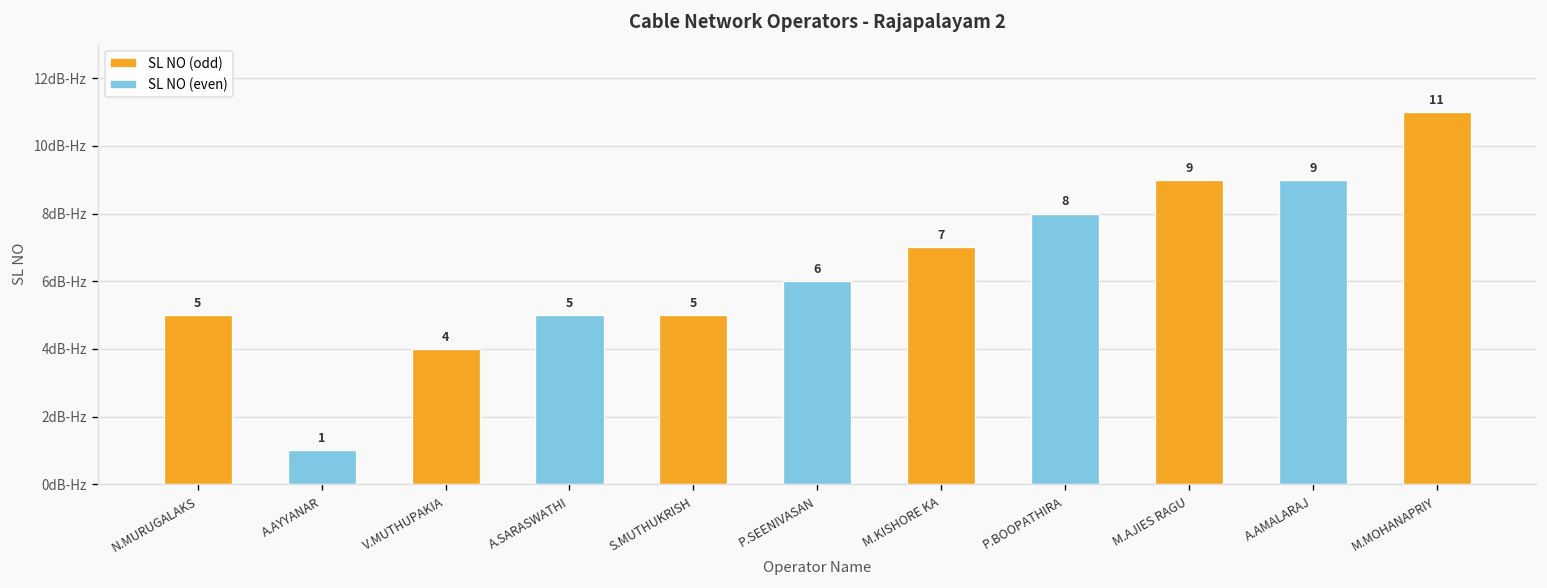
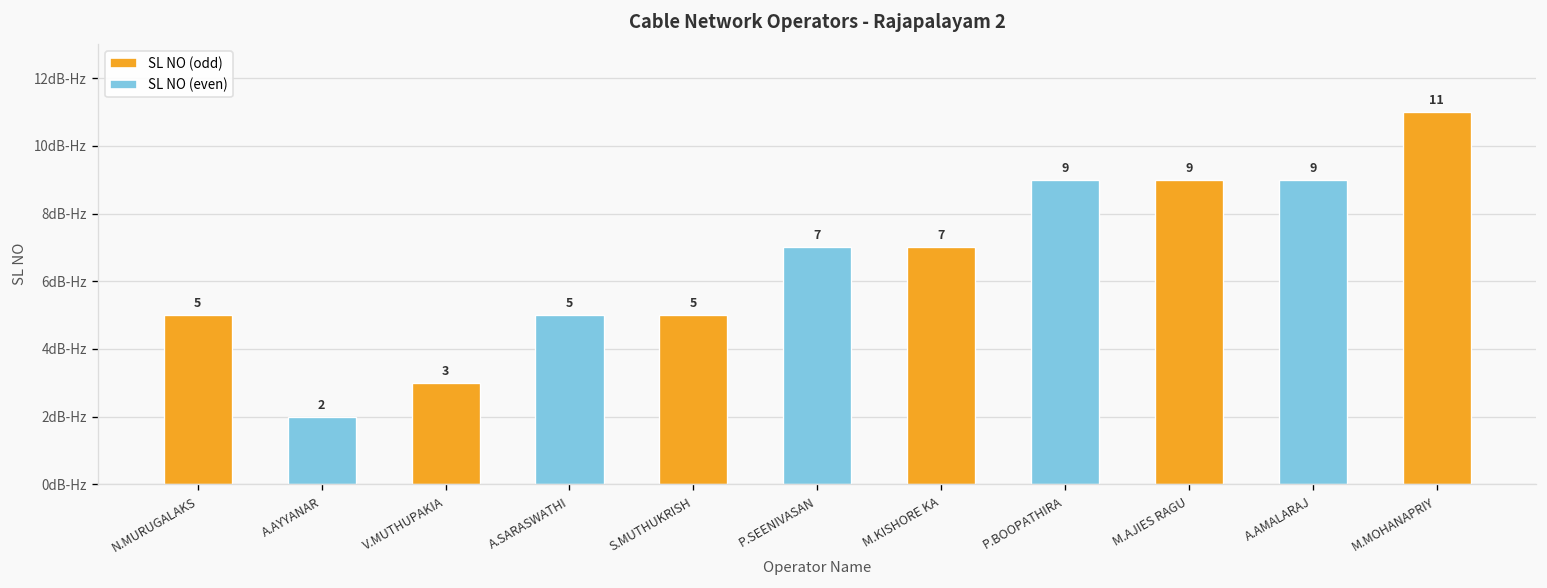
A.AYYANAR: 1 -> 2
V.MUTHUPAKIA: 4 -> 3
P.SEENIVASAN: 6 -> 7
P.BOOPATHIRA: 8 -> 9
